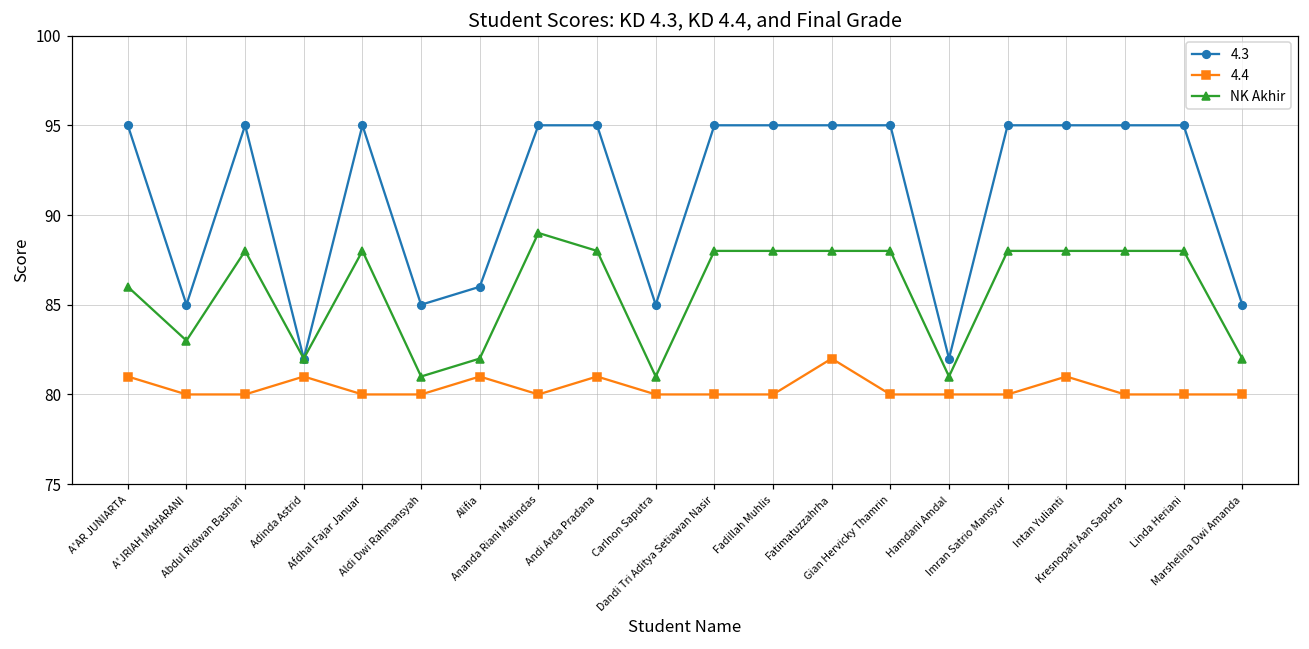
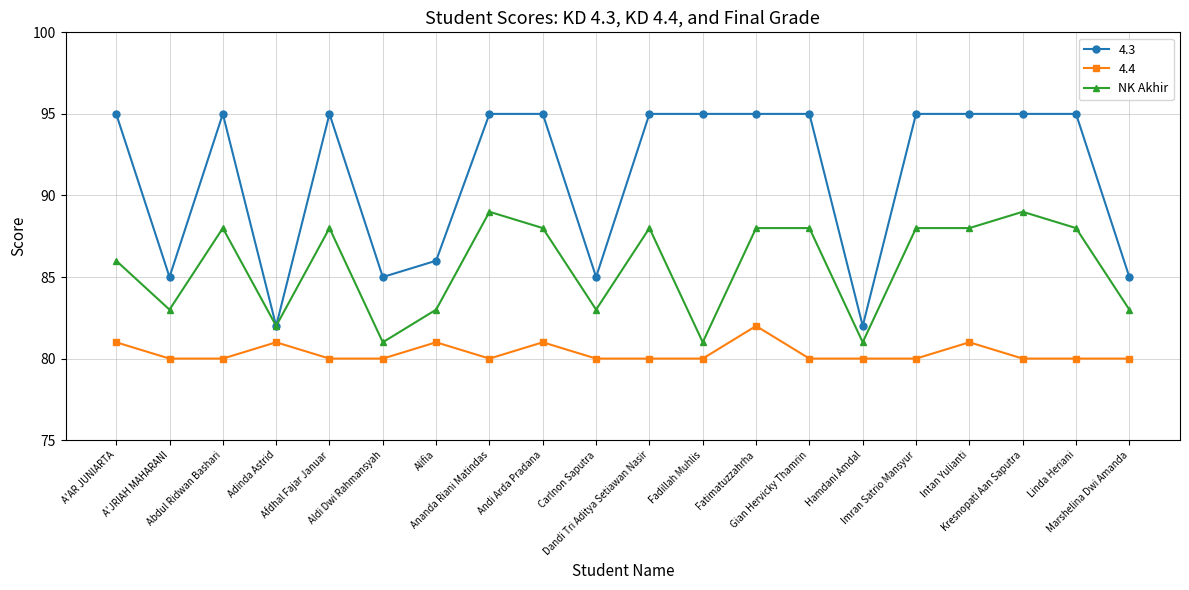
NK Akhir, Alifia: 82 -> 83
NK Akhir, Carlnon Saputra: 81 -> 83
NK Akhir, Fadillah Muhlis: 88 -> 81
NK Akhir, Kresnopati Aan Saputra: 88 -> 89
NK Akhir, Marshelina Dwi Amanda: 82 -> 83
